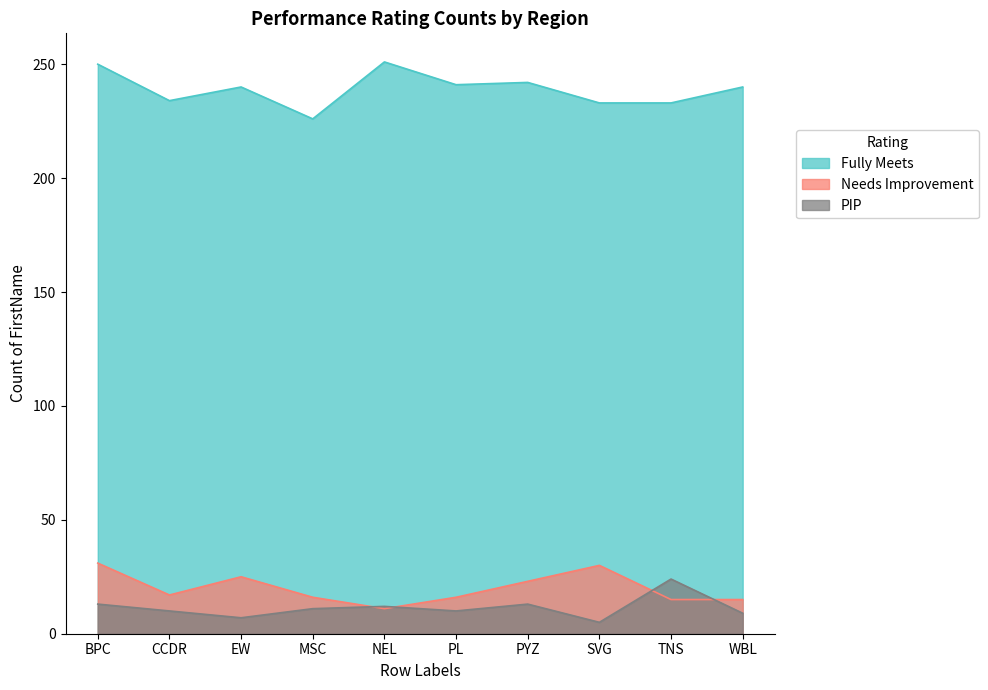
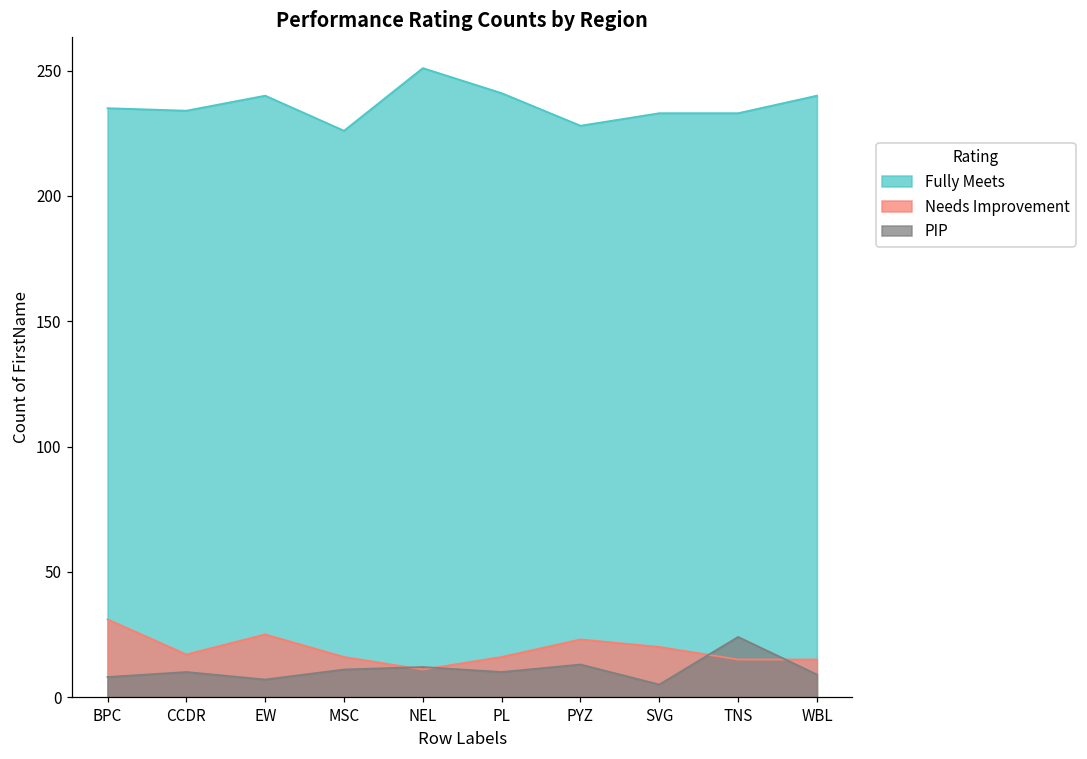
Fully Meets, BPC: 250 -> 235
PIP, BPC: 13 -> 8
Fully Meets, PYZ: 242 -> 228
Needs Improvement, SVG: 30 -> 20
